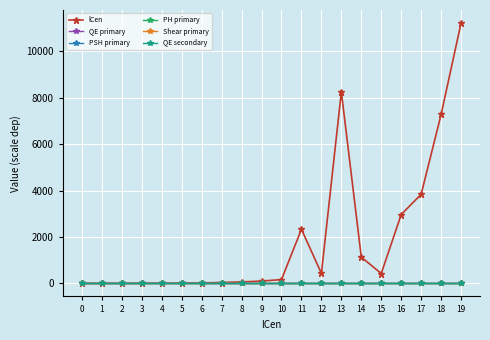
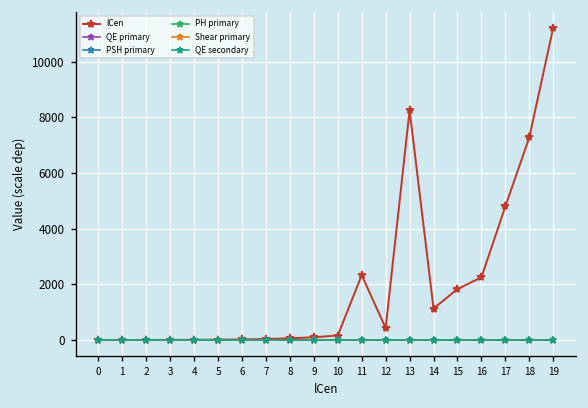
lCen, 15: 400 -> 1800
lCen, 16: 3000 -> 2300
lCen, 17: 3800 -> 4800
